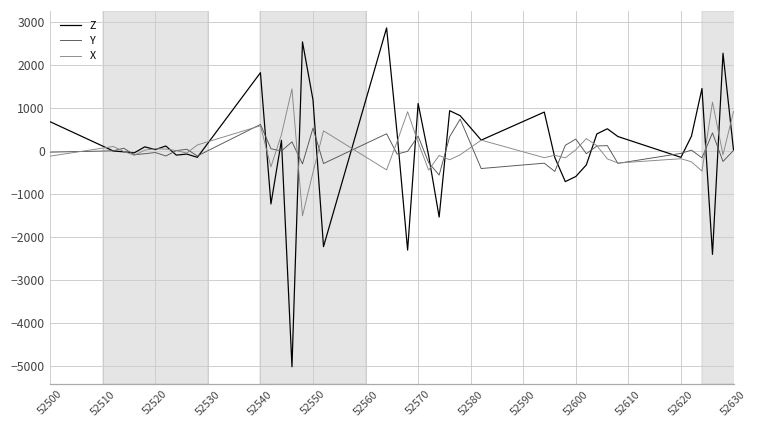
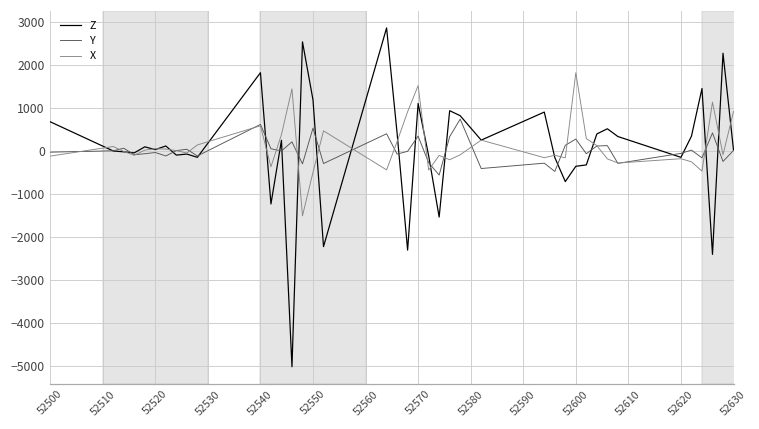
X, 52570: 200 -> 1500
Z, 52600: -600 -> -300
X, 52600: 0 -> 1800
